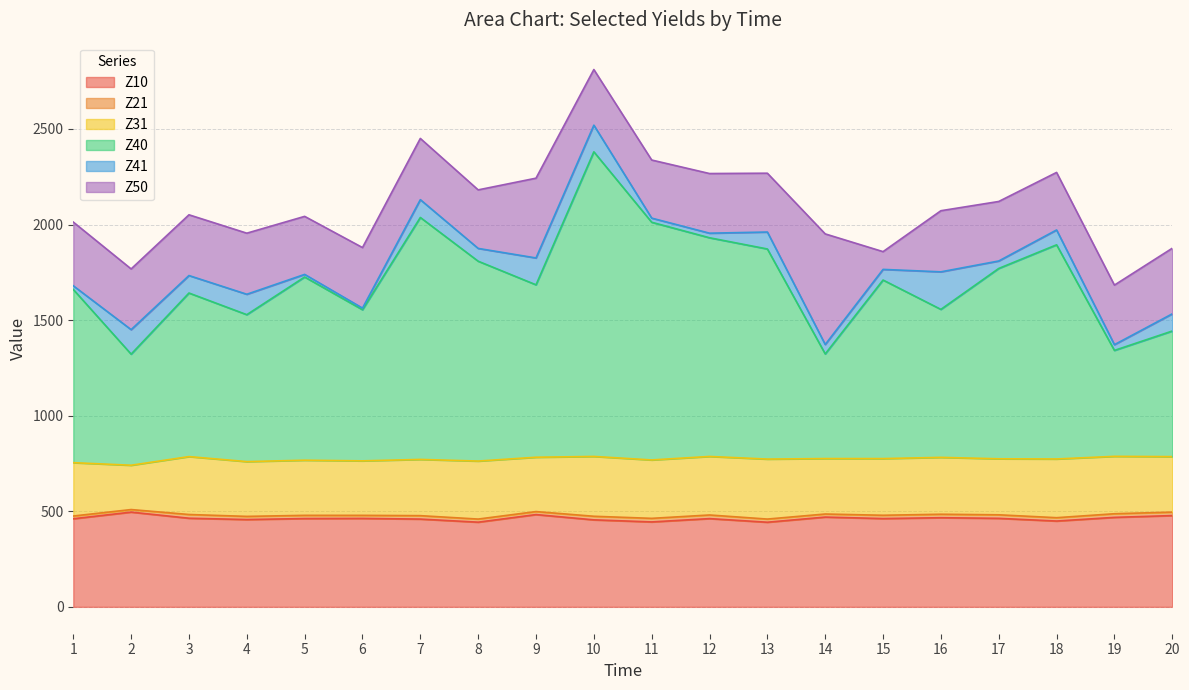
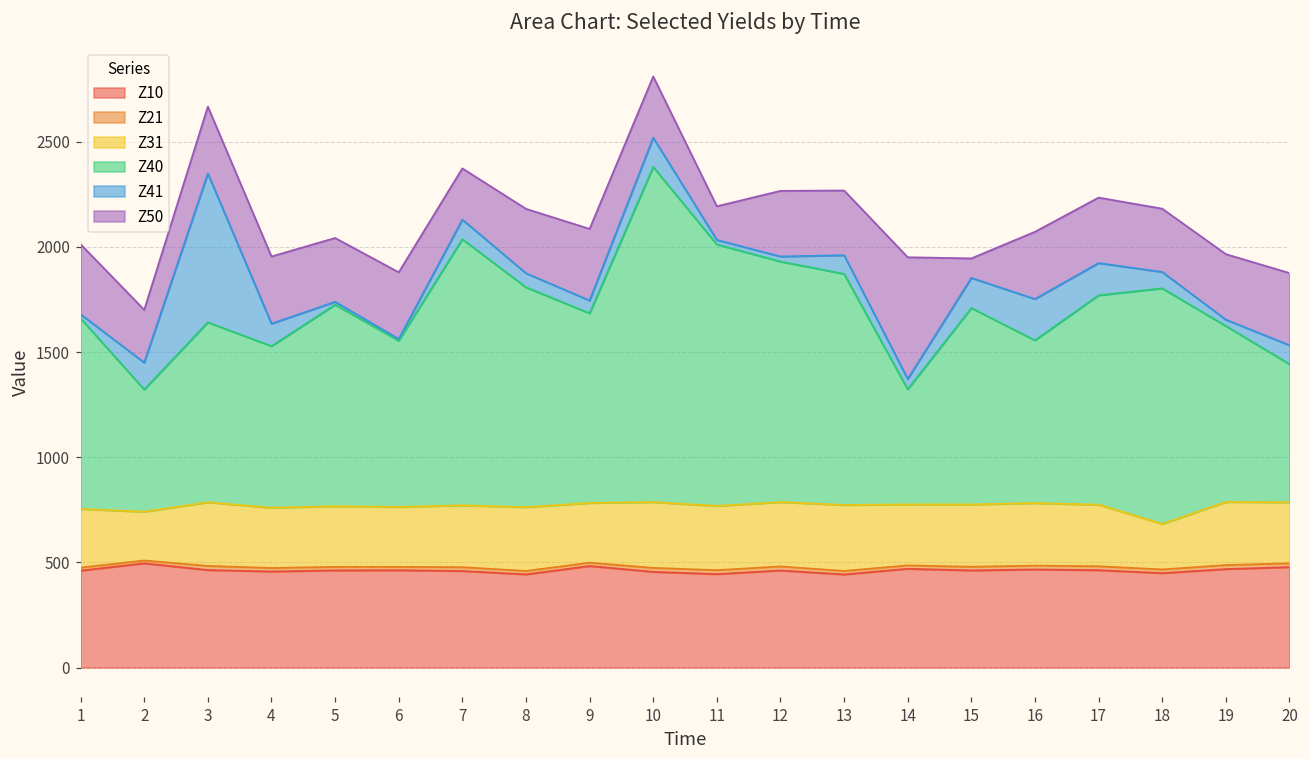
Z50, 2: 320 -> 250
Z41, 3: 90 -> 710
Z50, 7: 320 -> 240
Z41, 9: 140 -> 60
Z50, 9: 420 -> 340
Z50, 11: 300 -> 160
Z41, 15: 60 -> 140
Z41, 17: 40 -> 150
Z31, 18: 310 -> 220
Z40, 19: 550 -> 840
